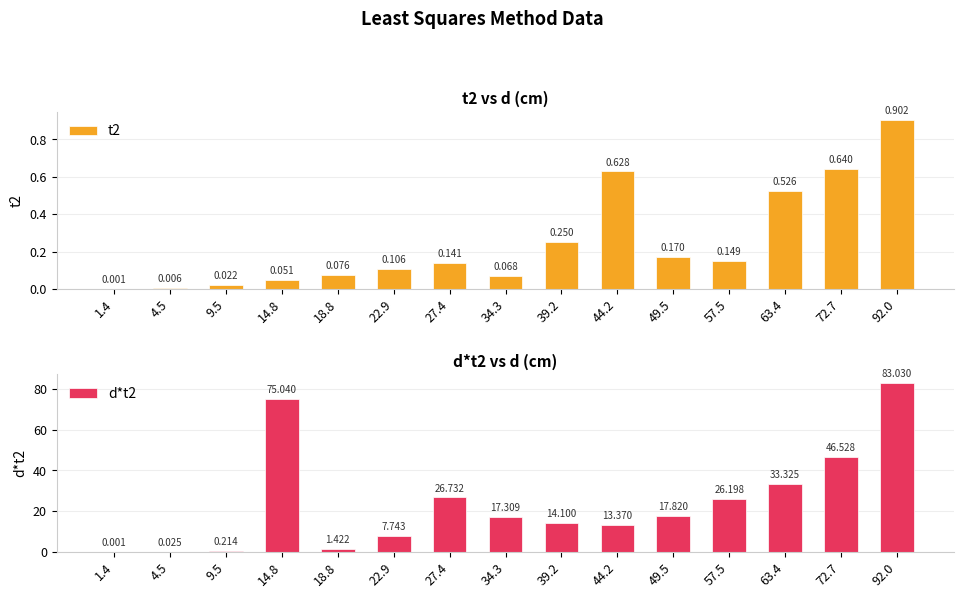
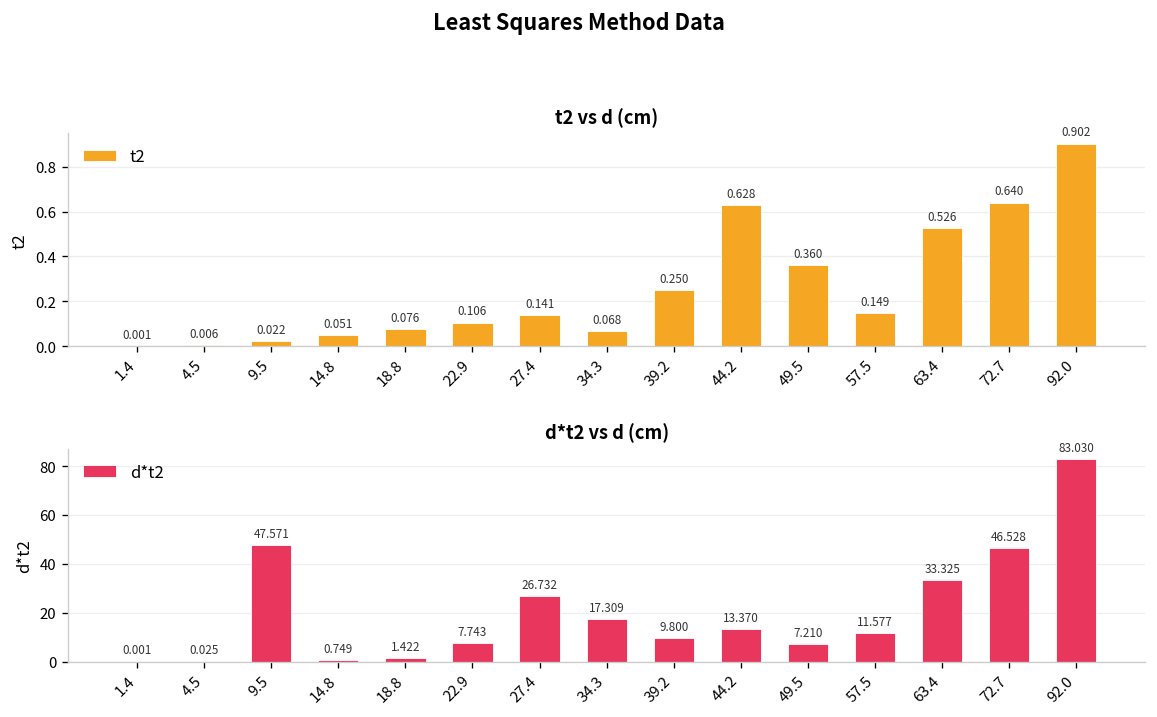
t2 vs d (cm), 49.5: 0.170 -> 0.360
d*t2 vs d (cm), 9.5: 0.214 -> 47.571
d*t2 vs d (cm), 14.8: 75.040 -> 0.749
d*t2 vs d (cm), 39.2: 14.100 -> 9.800
d*t2 vs d (cm), 49.5: 17.820 -> 7.210
d*t2 vs d (cm), 57.5: 26.198 -> 11.577
